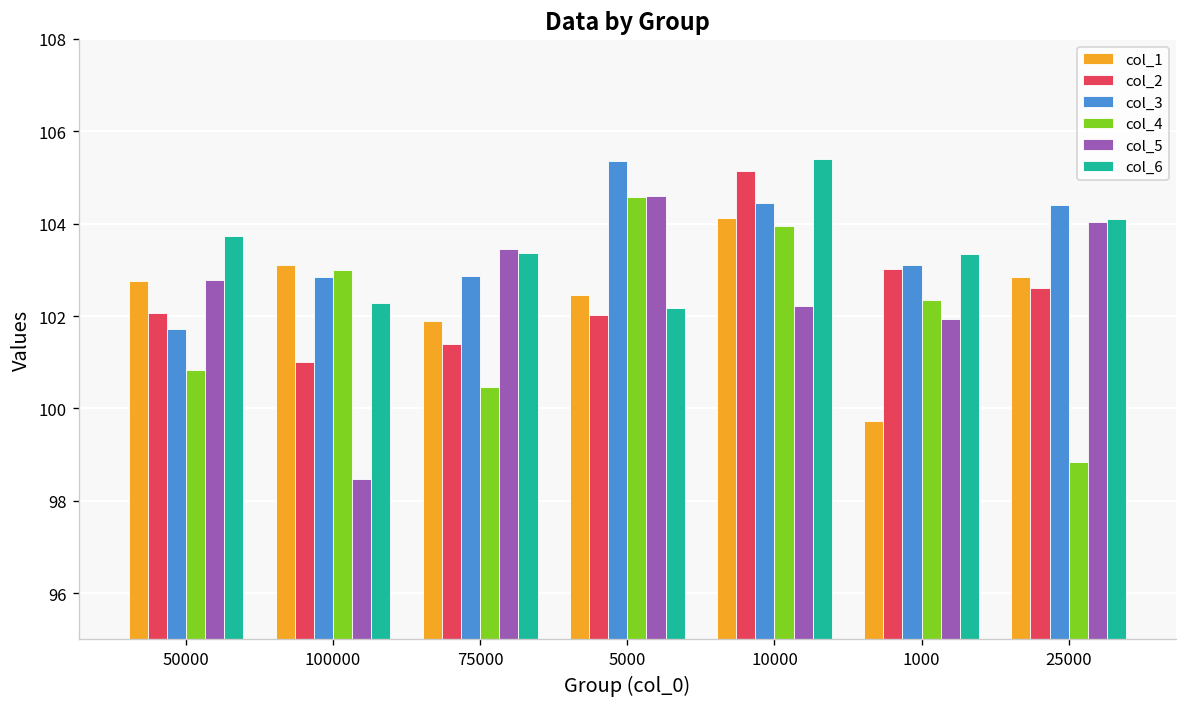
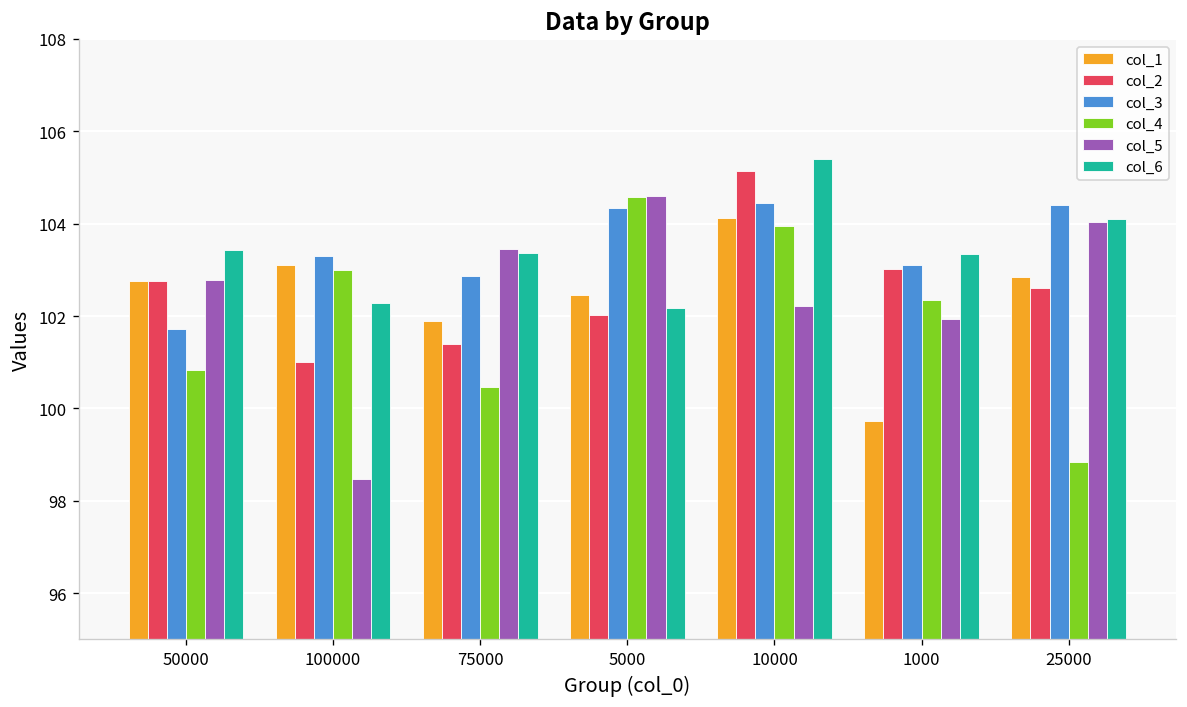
col_2, 50000: 102.1 -> 102.8
col_6, 50000: 103.7 -> 103.4
col_3, 100000: 102.8 -> 103.3
col_3, 5000: 105.3 -> 104.3
